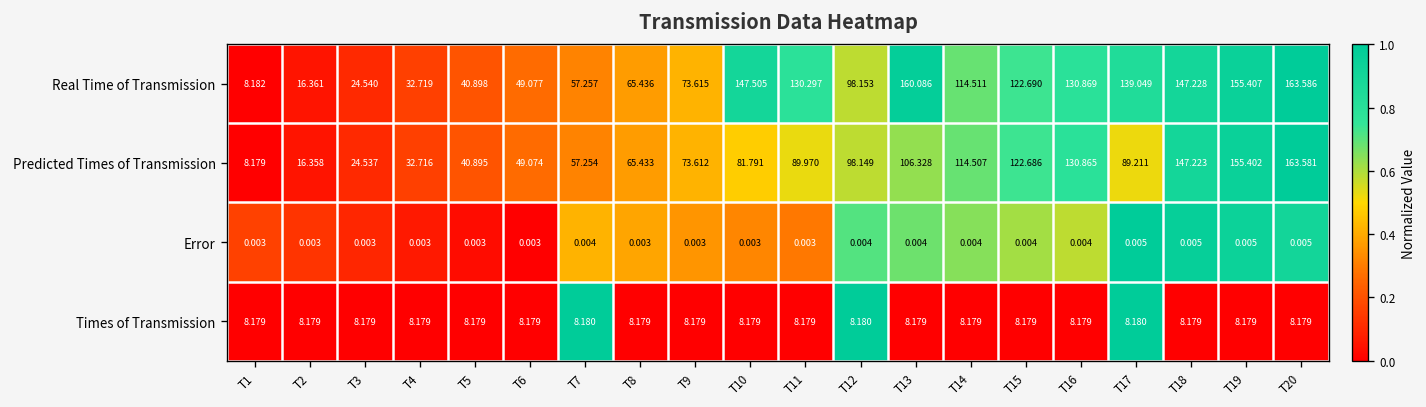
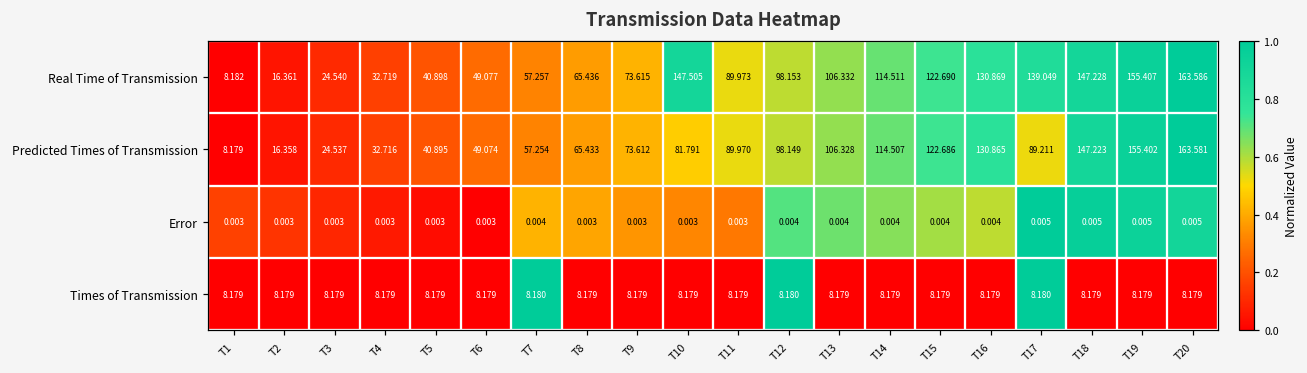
Real Time of Transmission, T11: 130.297 -> 89.973
Real Time of Transmission, T13: 160.086 -> 106.332
